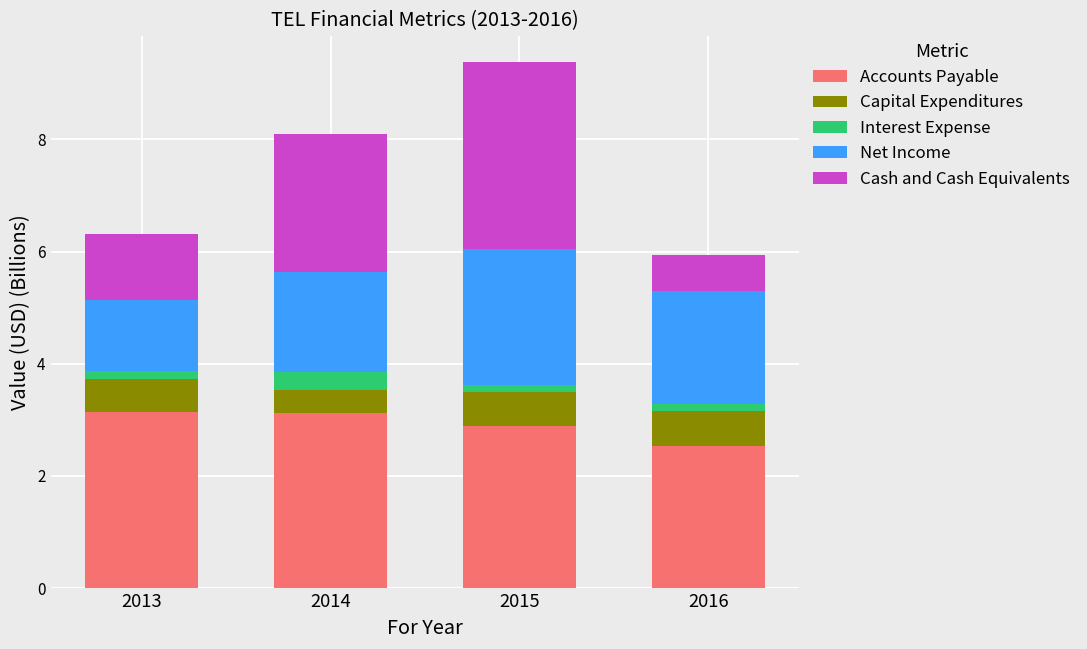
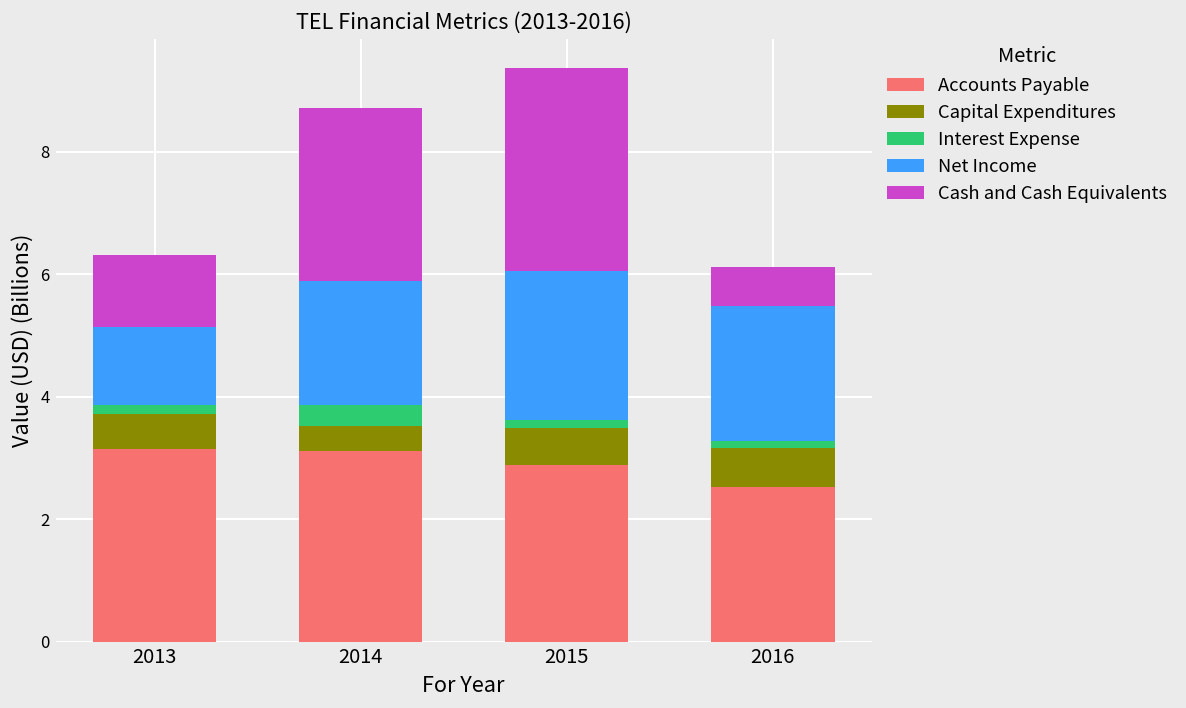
Net Income, 2014: 1.8 -> 2.0
Cash and Cash Equivalents, 2014: 2.5 -> 2.8
Net Income, 2016: 2.0 -> 2.2
